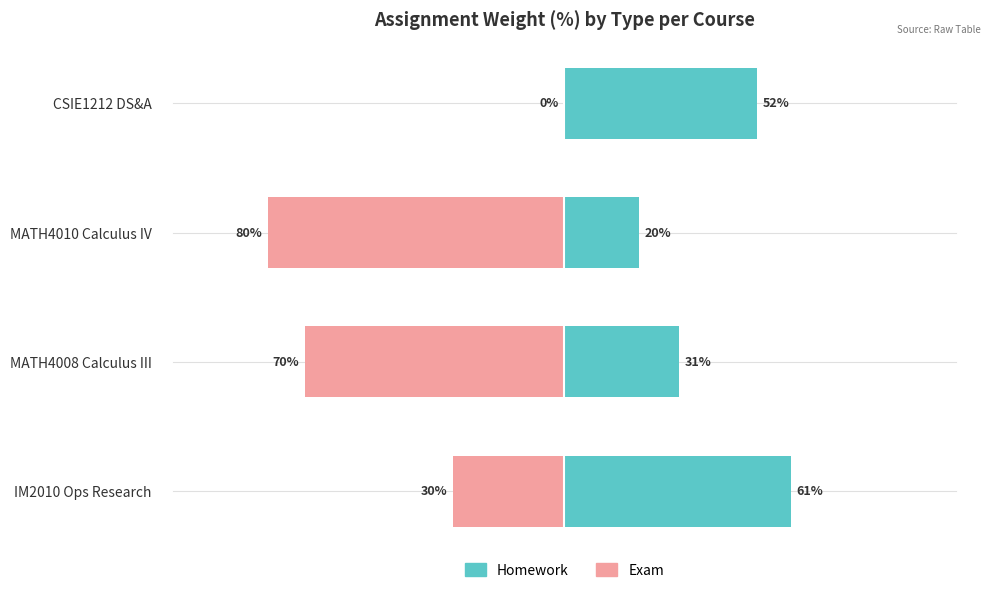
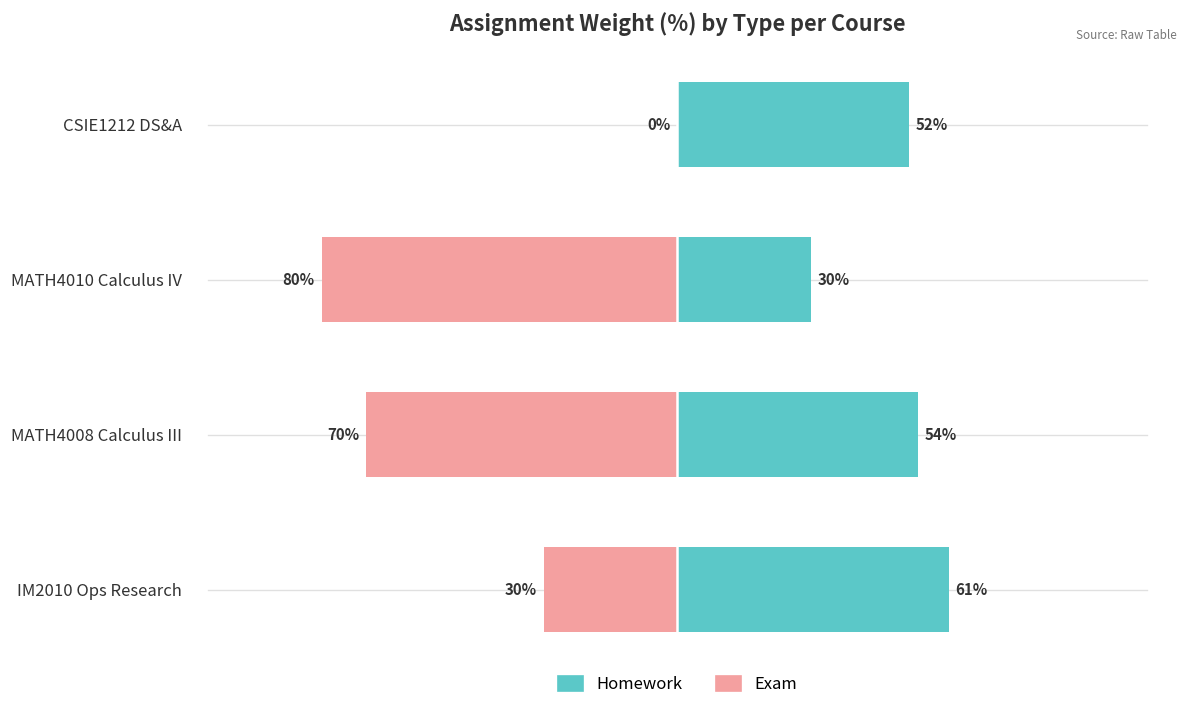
Homework, MATH4010 Calculus IV: 20% -> 30%
Homework, MATH4008 Calculus III: 31% -> 54%
